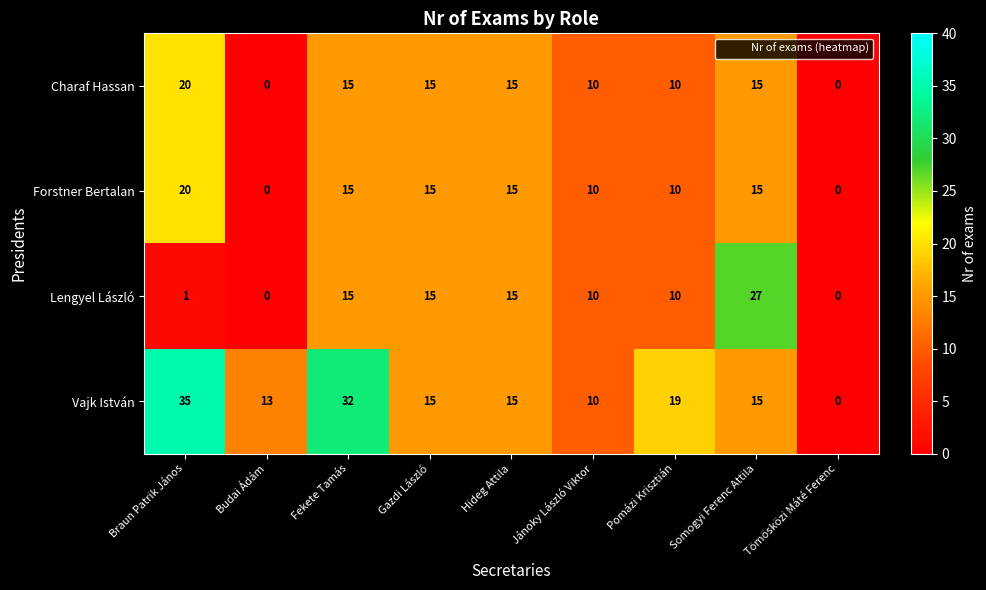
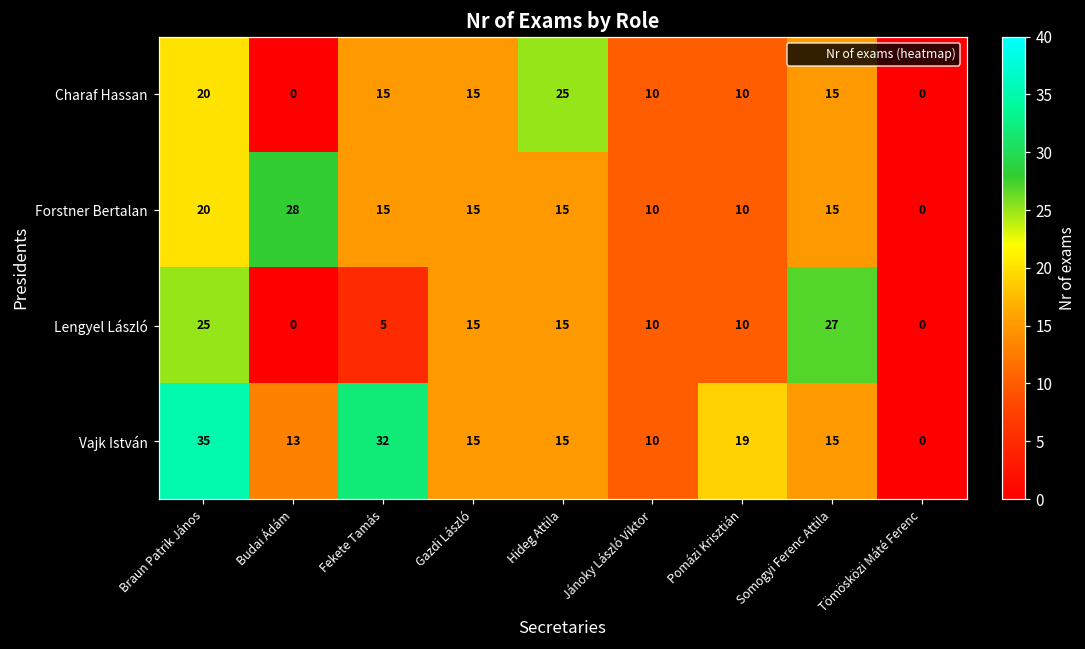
Charaf Hassan, Hideg Attila: 15 -> 25
Forstner Bertalan, Budai Ádám: 0 -> 28
Lengyel László, Braun Patrik János: 1 -> 25
Lengyel László, Fekete Tamás: 15 -> 5
